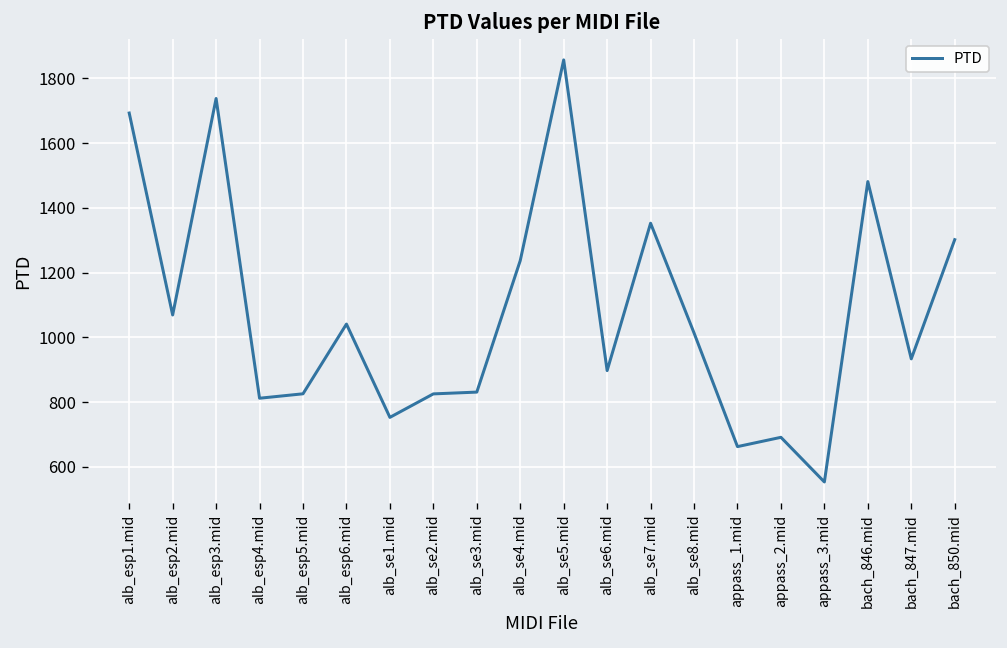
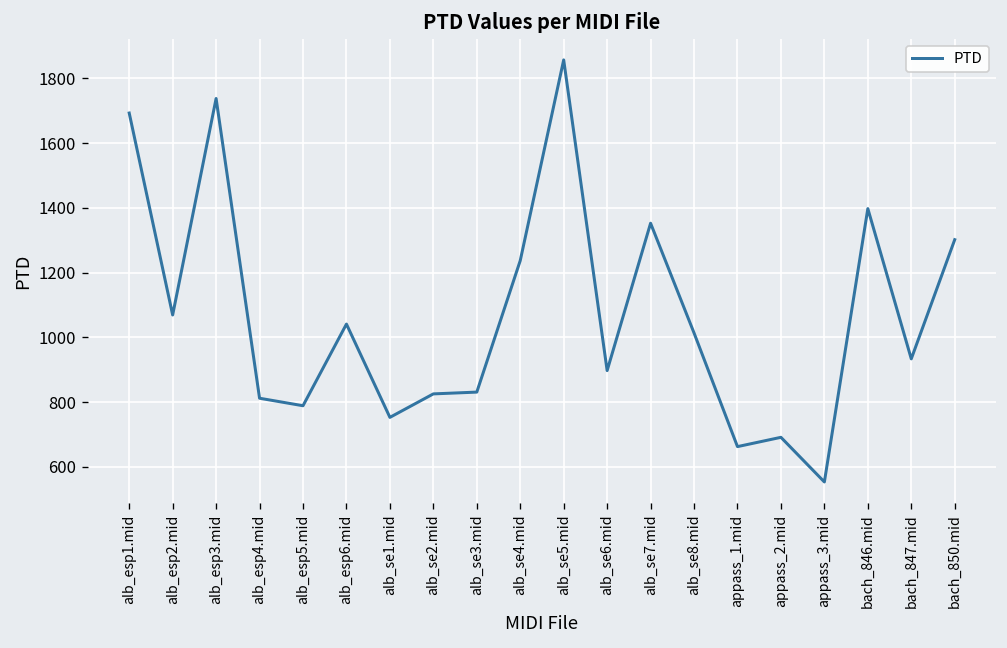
alb_esp5.mid: 830 -> 790
bach_846.mid: 1480 -> 1400
